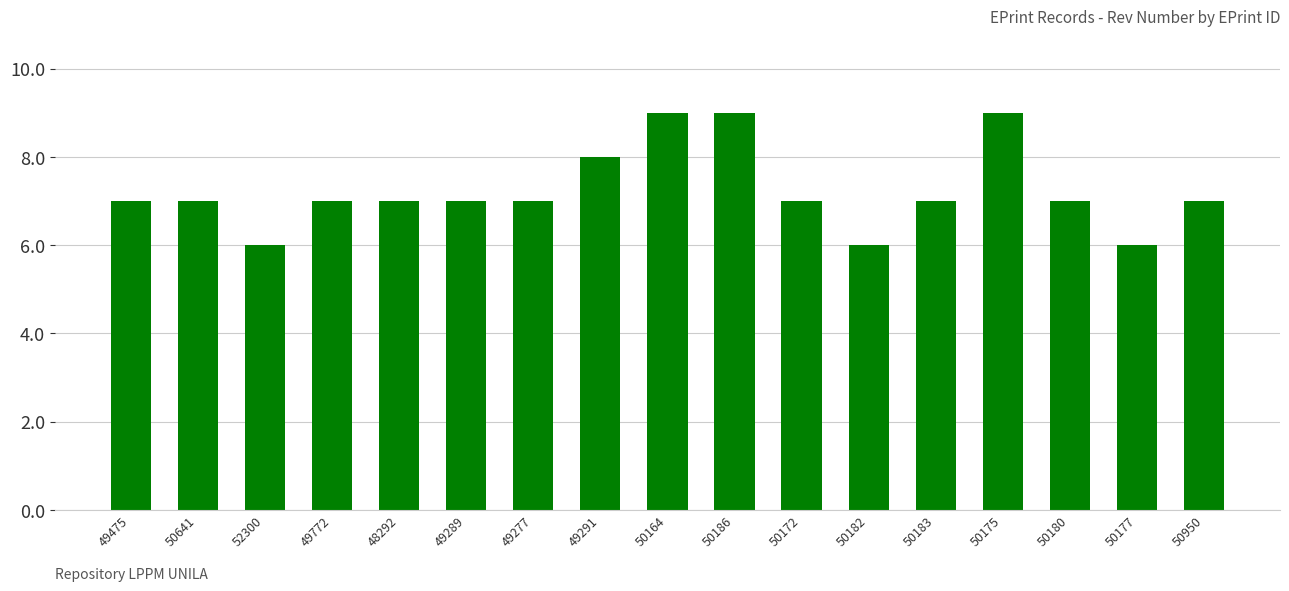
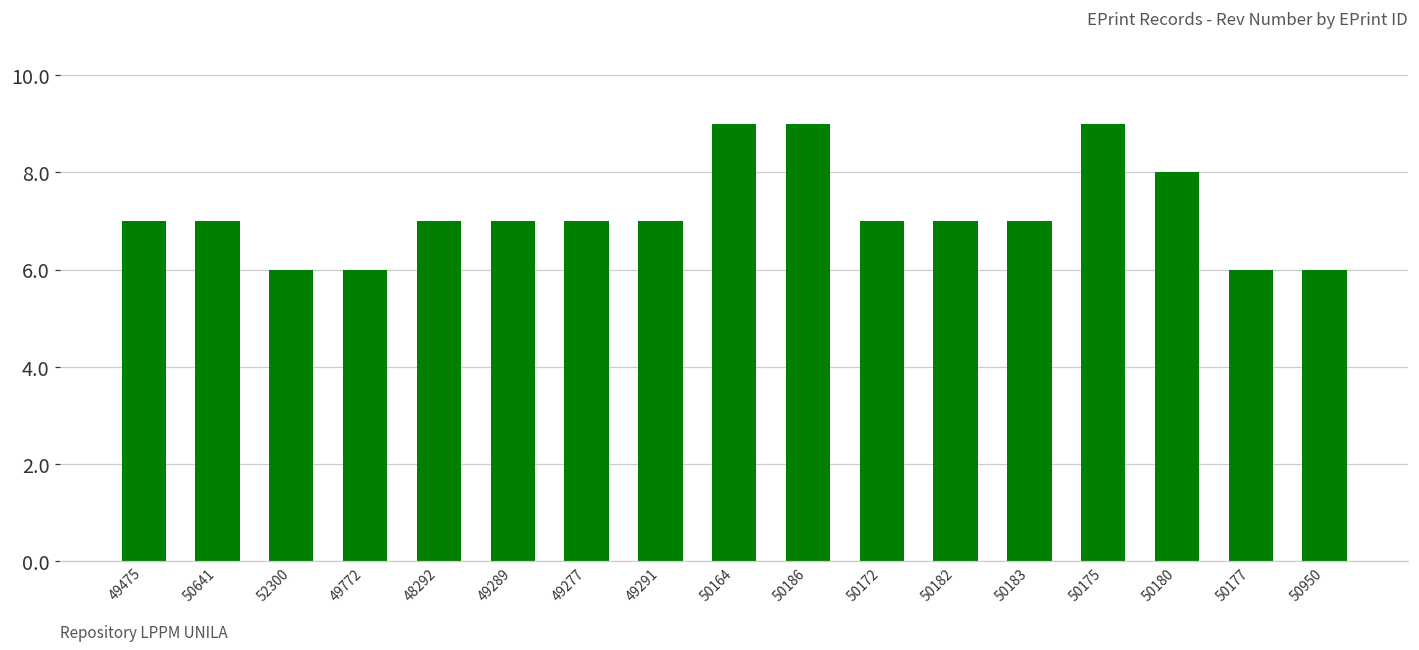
49772: 7 -> 6
49291: 8 -> 7
50182: 6 -> 7
50180: 7 -> 8
50950: 7 -> 6
